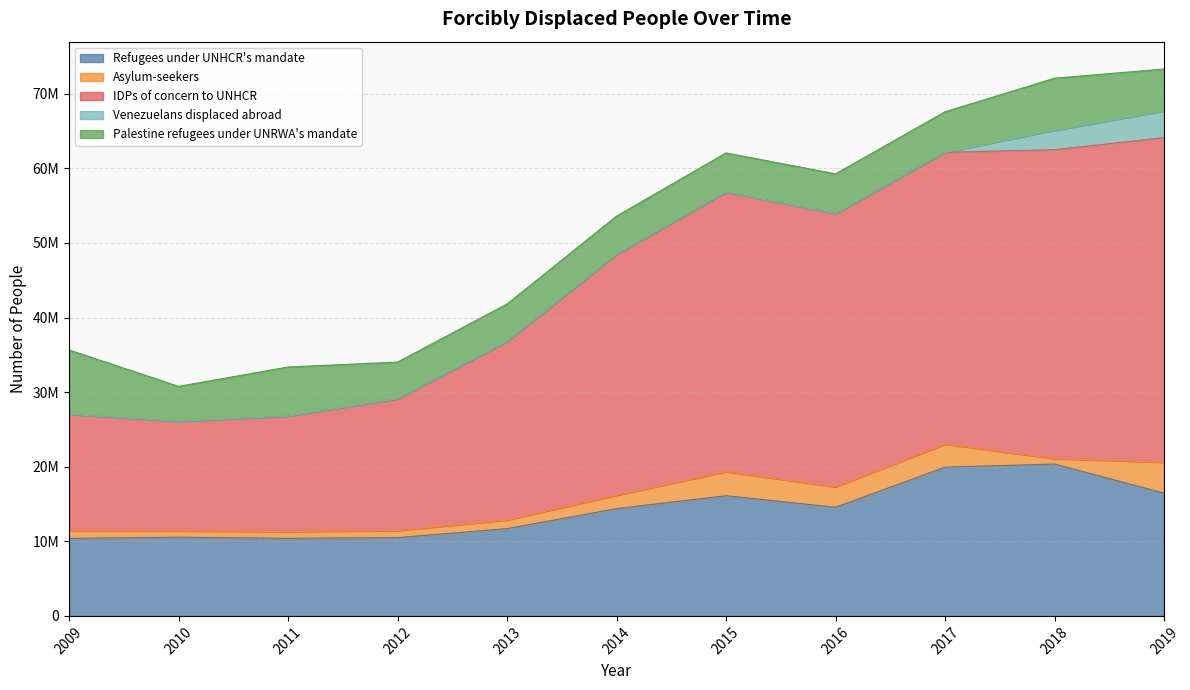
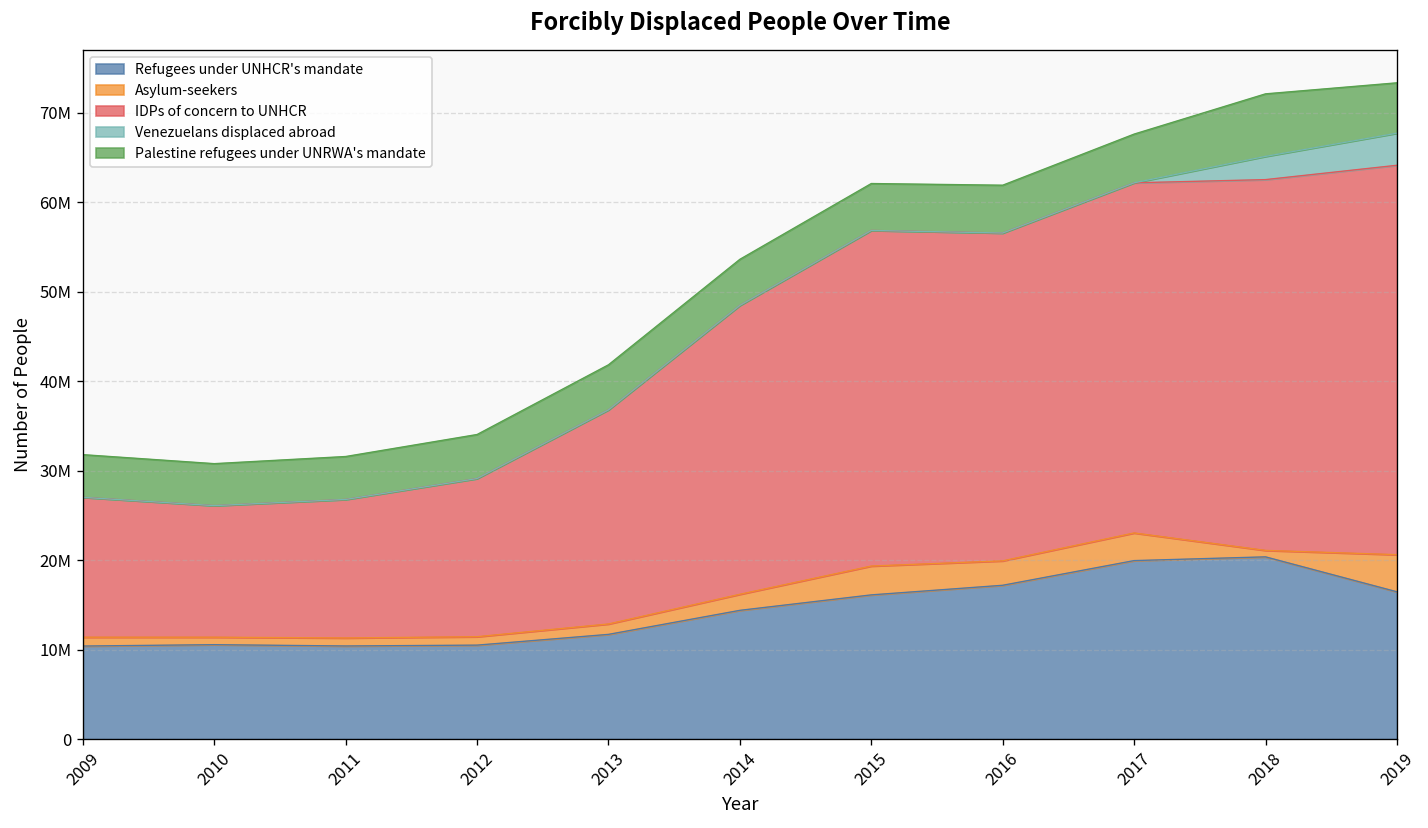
Palestine refugees under UNRWA's mandate, 2009: 9000000 -> 5000000
Palestine refugees under UNRWA's mandate, 2011: 7000000 -> 5000000
Refugees under UNHCR's mandate, 2016: 15000000 -> 17000000
